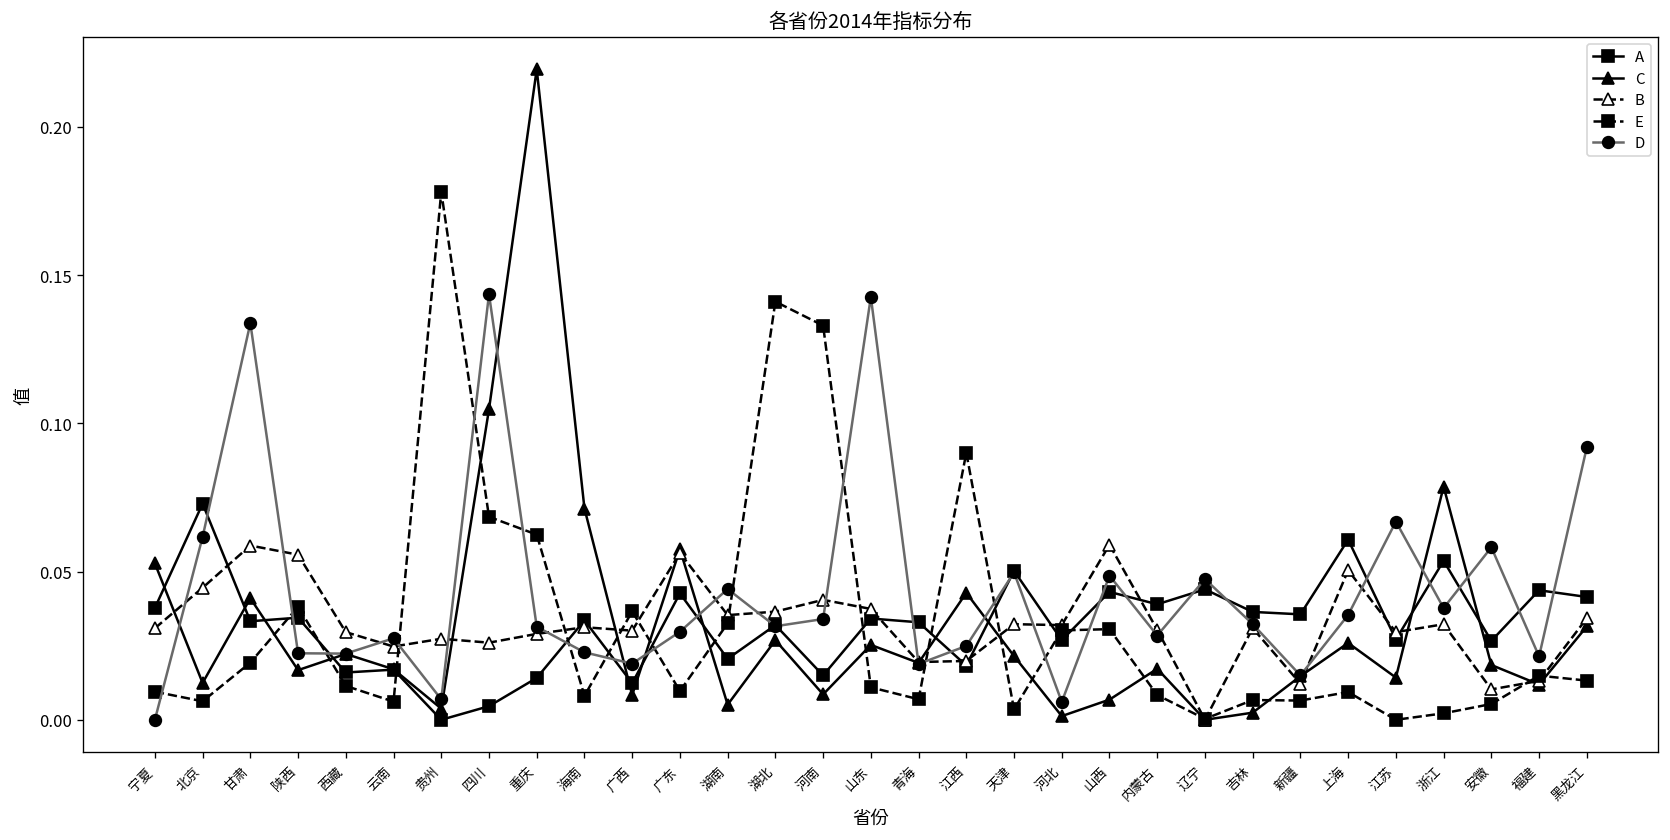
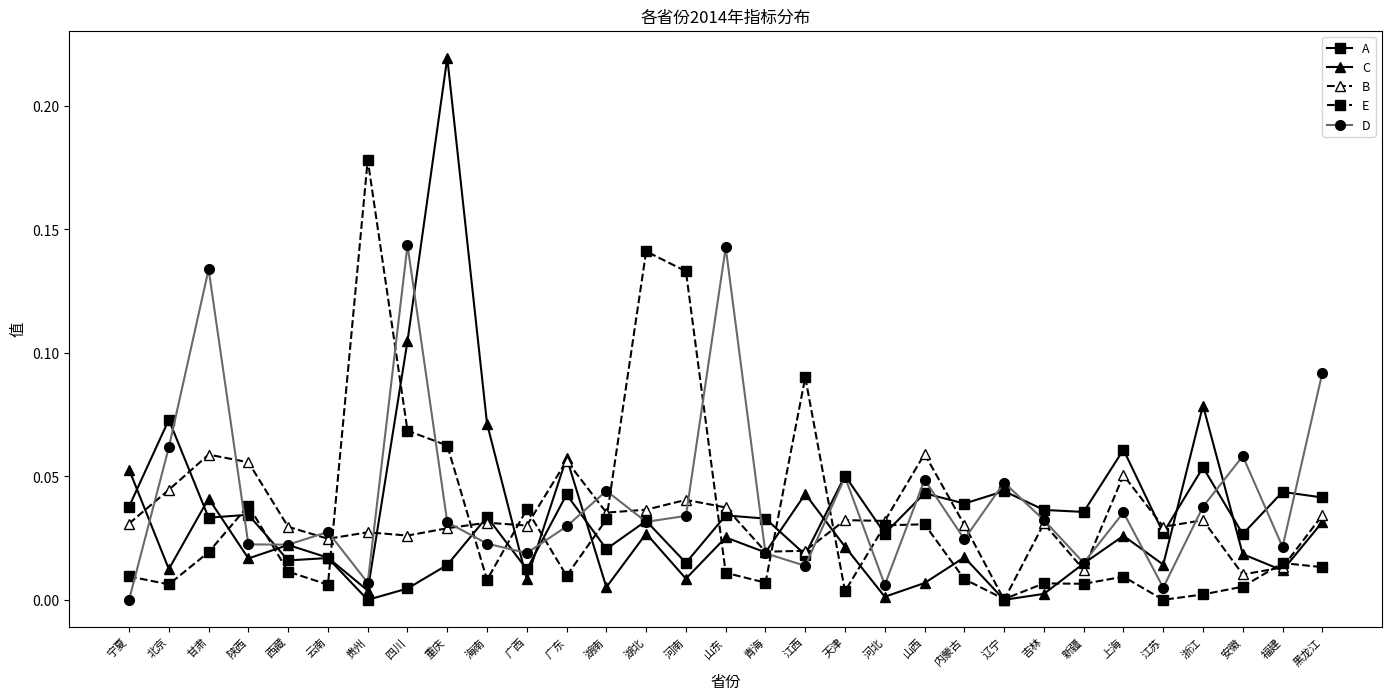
D, 江西: 0.025 -> 0.014
D, 内蒙古: 0.028 -> 0.025
D, 江苏: 0.067 -> 0.005
